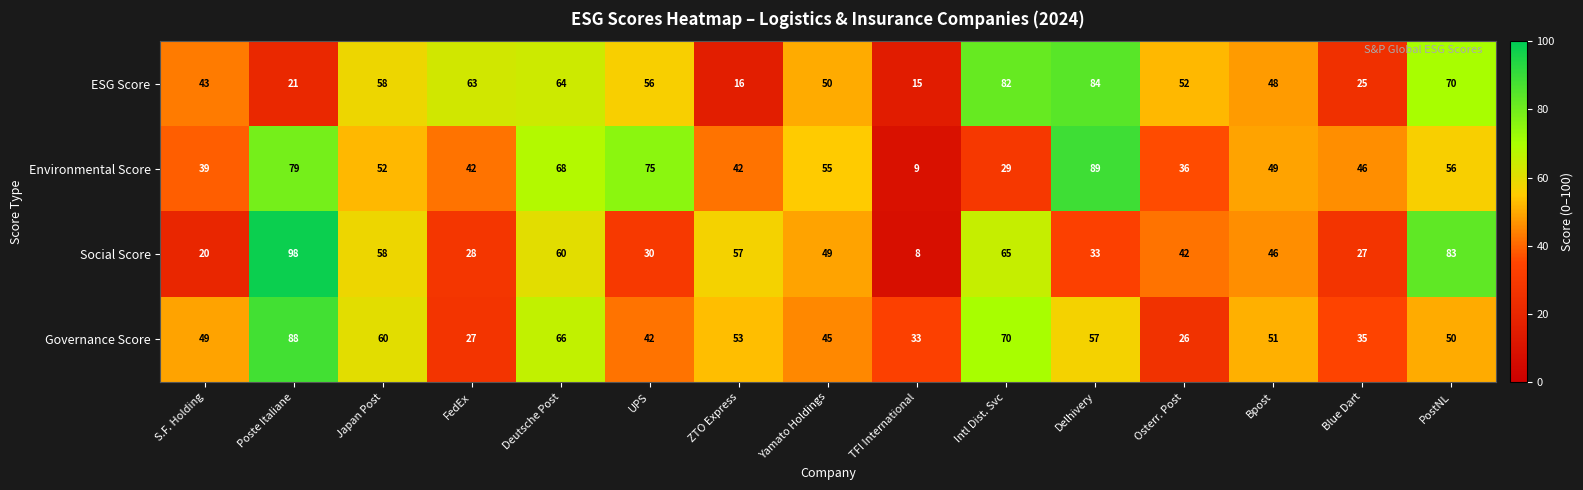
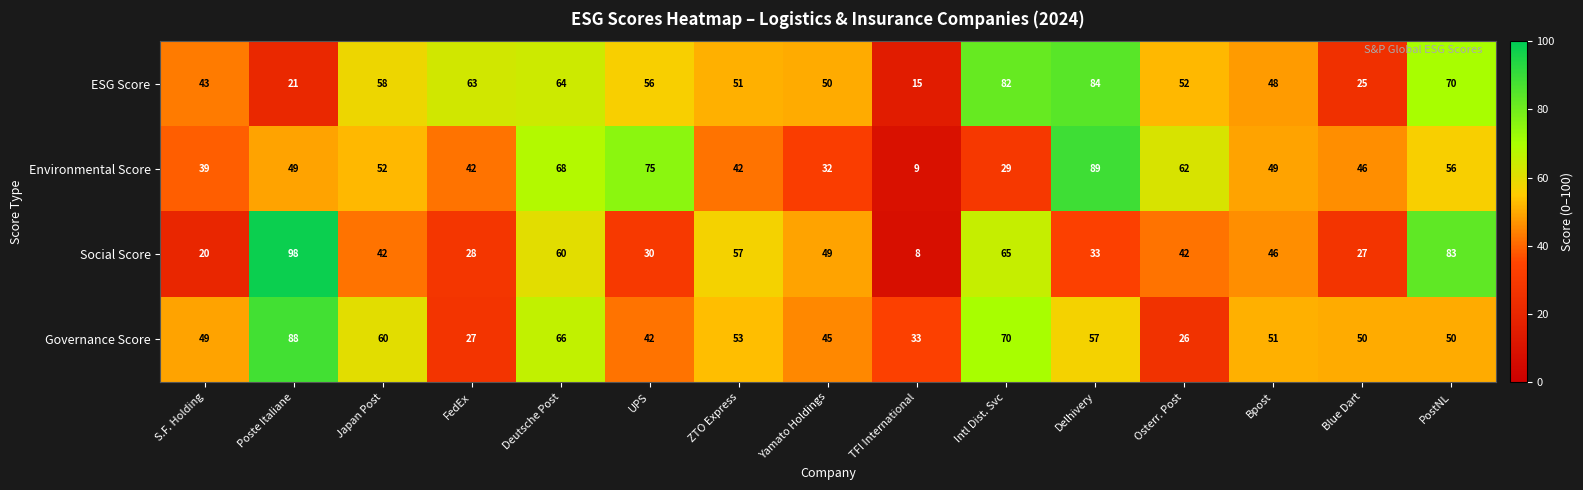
ESG Score, ZTO Express: 16 -> 51
Environmental Score, Poste Italiane: 79 -> 49
Environmental Score, Yamato Holdings: 55 -> 32
Environmental Score, Osterr. Post: 36 -> 62
Social Score, Japan Post: 58 -> 42
Governance Score, Blue Dart: 35 -> 50
